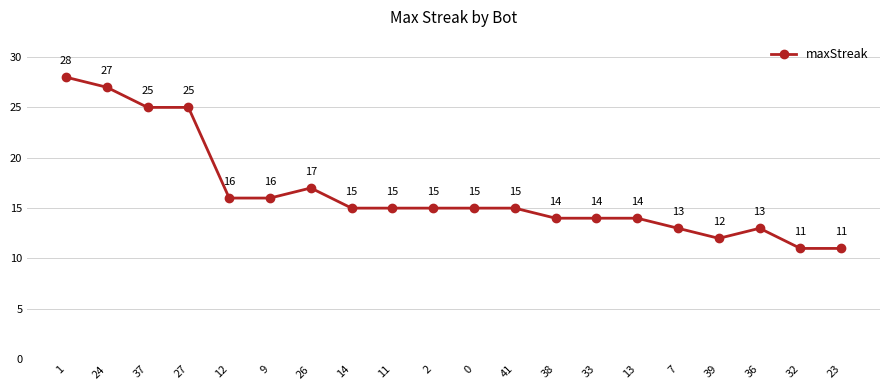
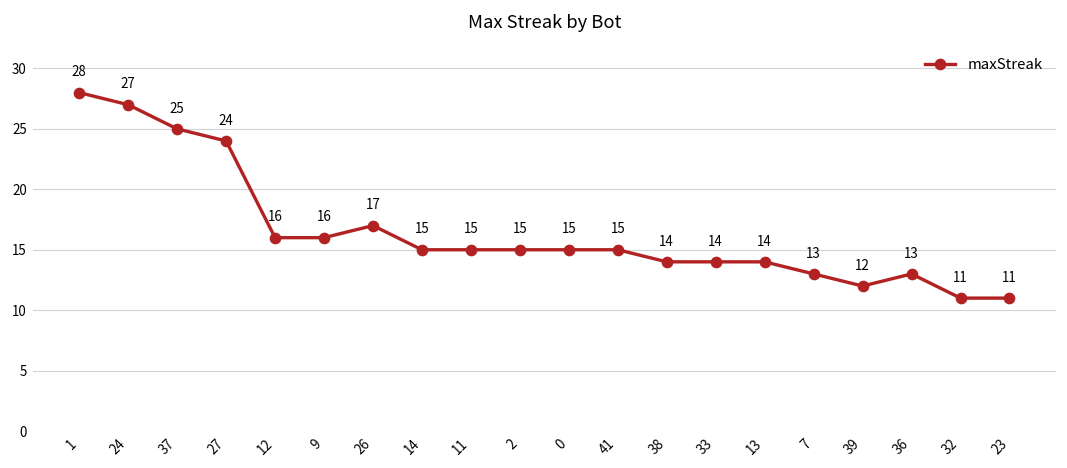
27: 25 -> 24
